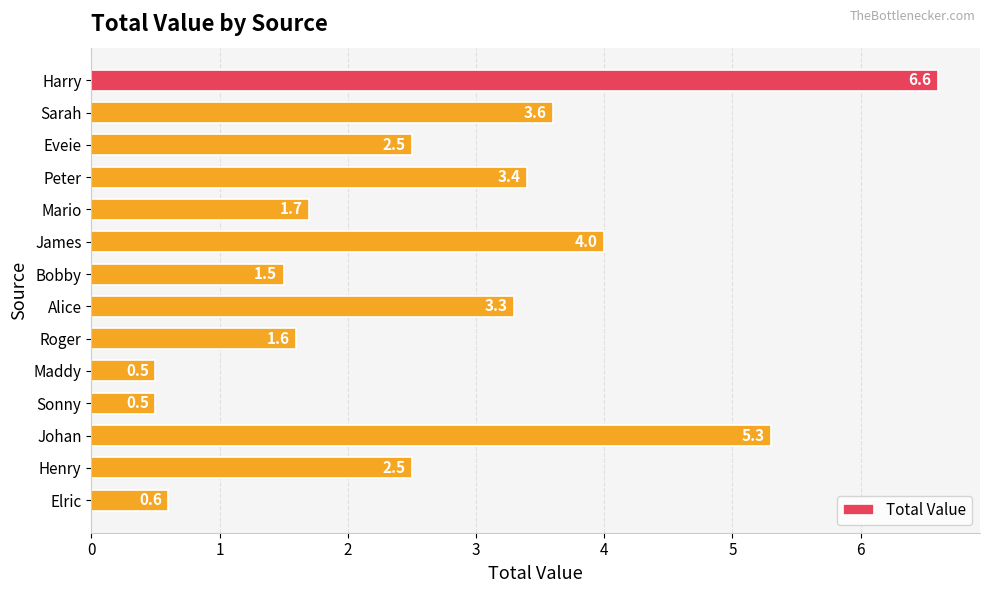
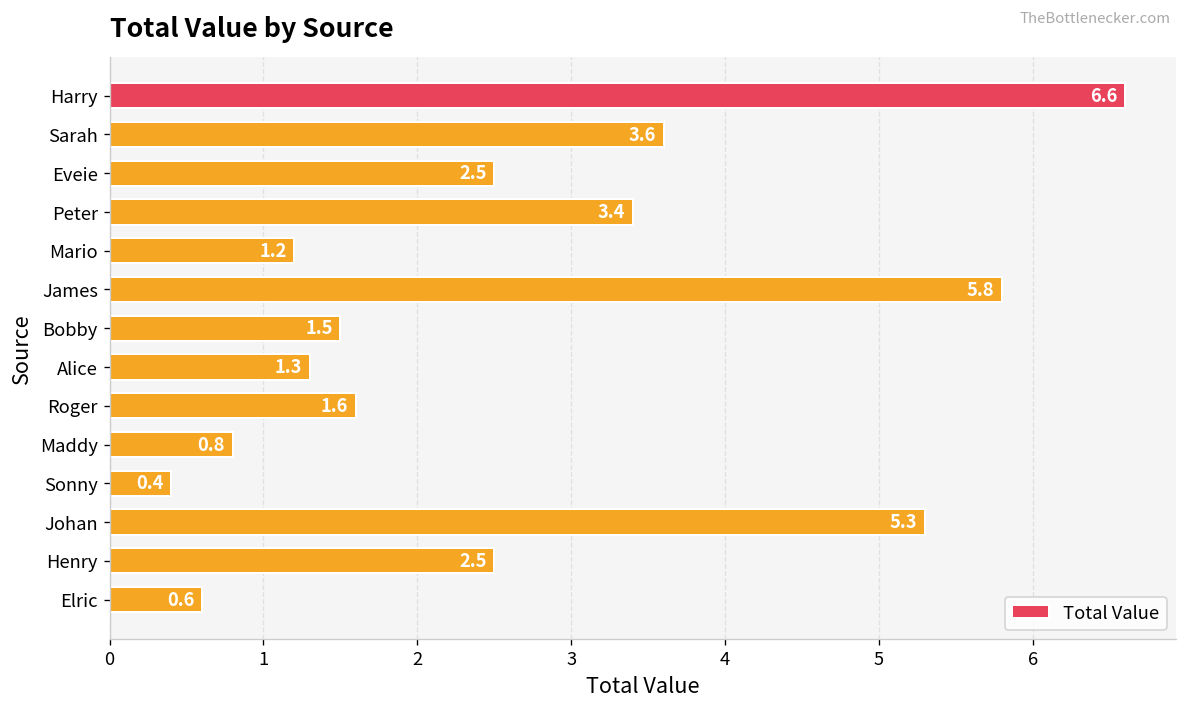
Mario: 1.7 -> 1.2
James: 4.0 -> 5.8
Alice: 3.3 -> 1.3
Maddy: 0.5 -> 0.8
Sonny: 0.5 -> 0.4
